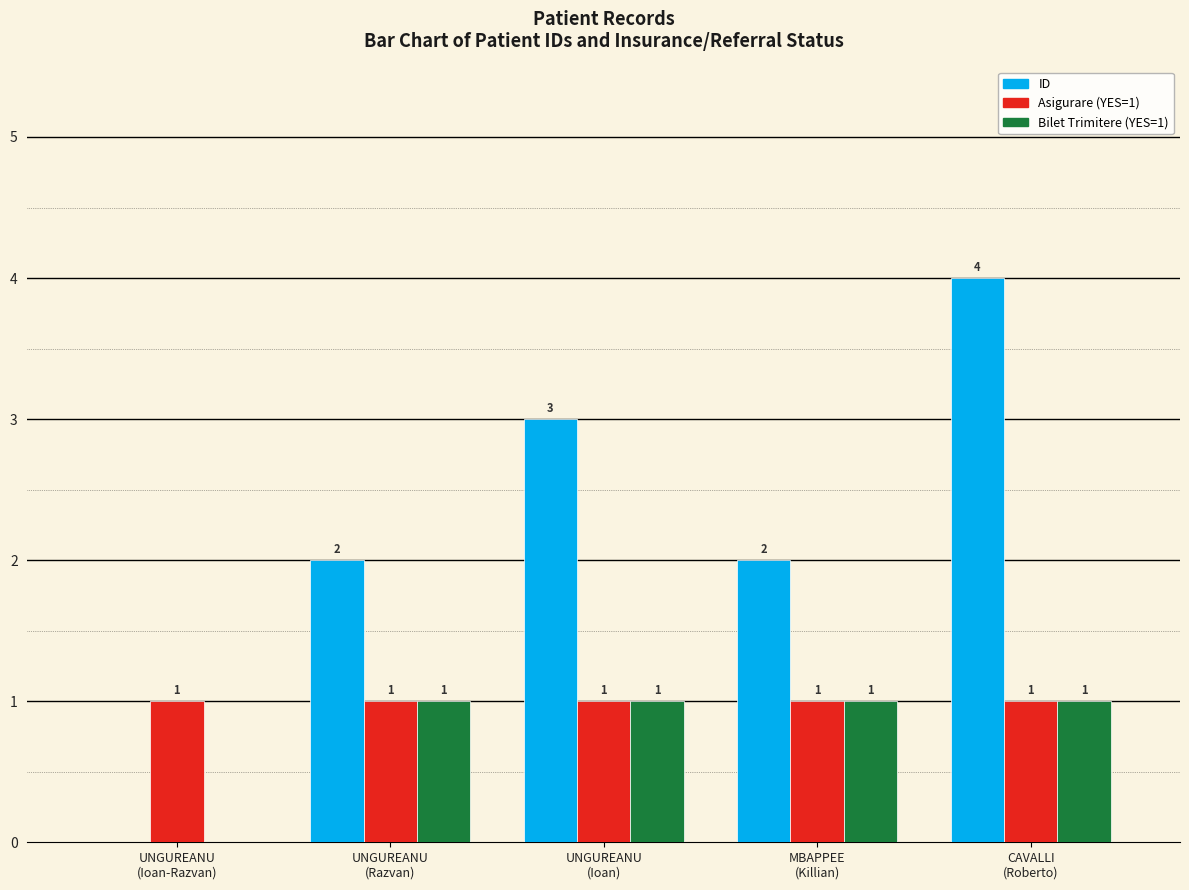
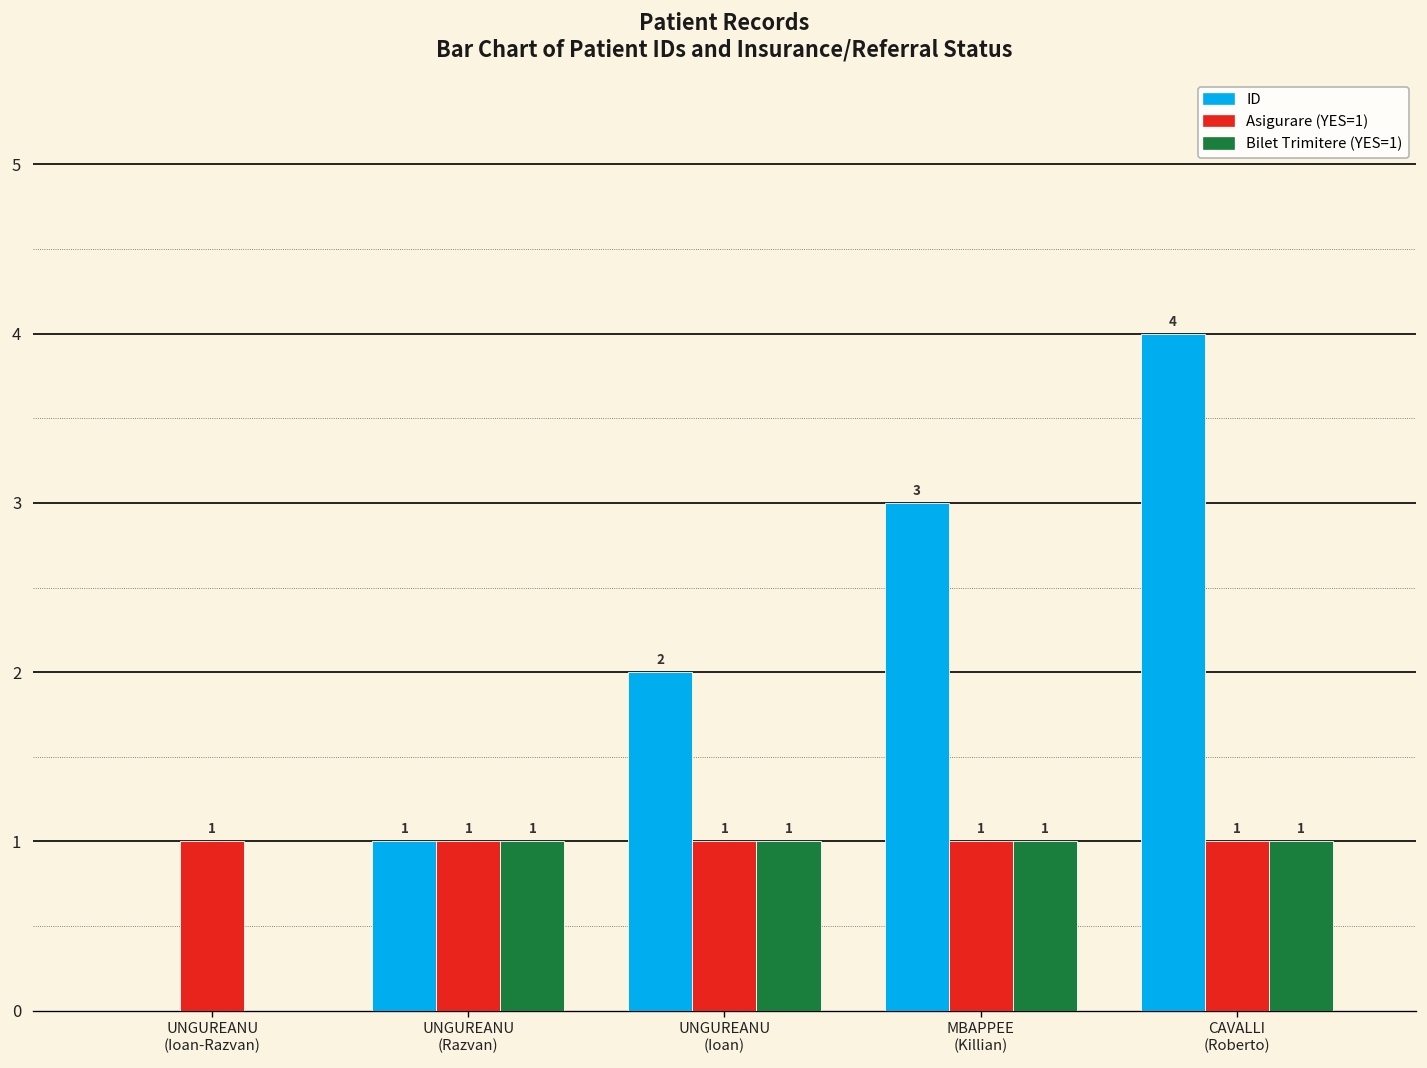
ID, UNGUREANU (Razvan): 2 -> 1
ID, UNGUREANU (Ioan): 3 -> 2
ID, MBAPPEE (Killian): 2 -> 3
